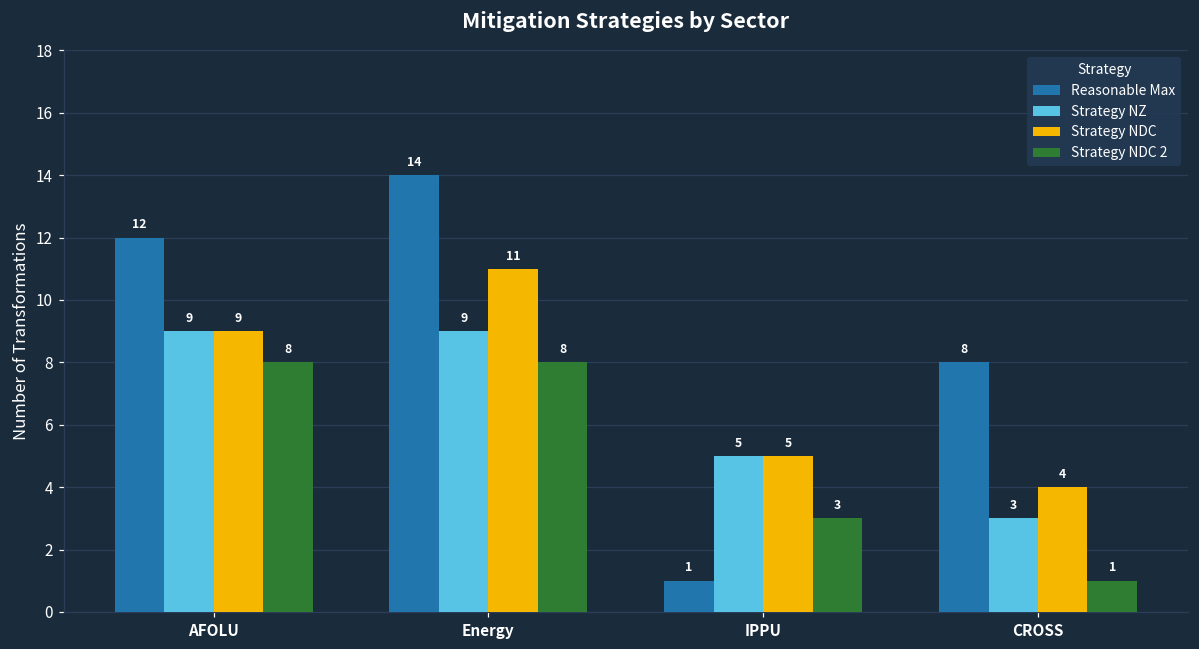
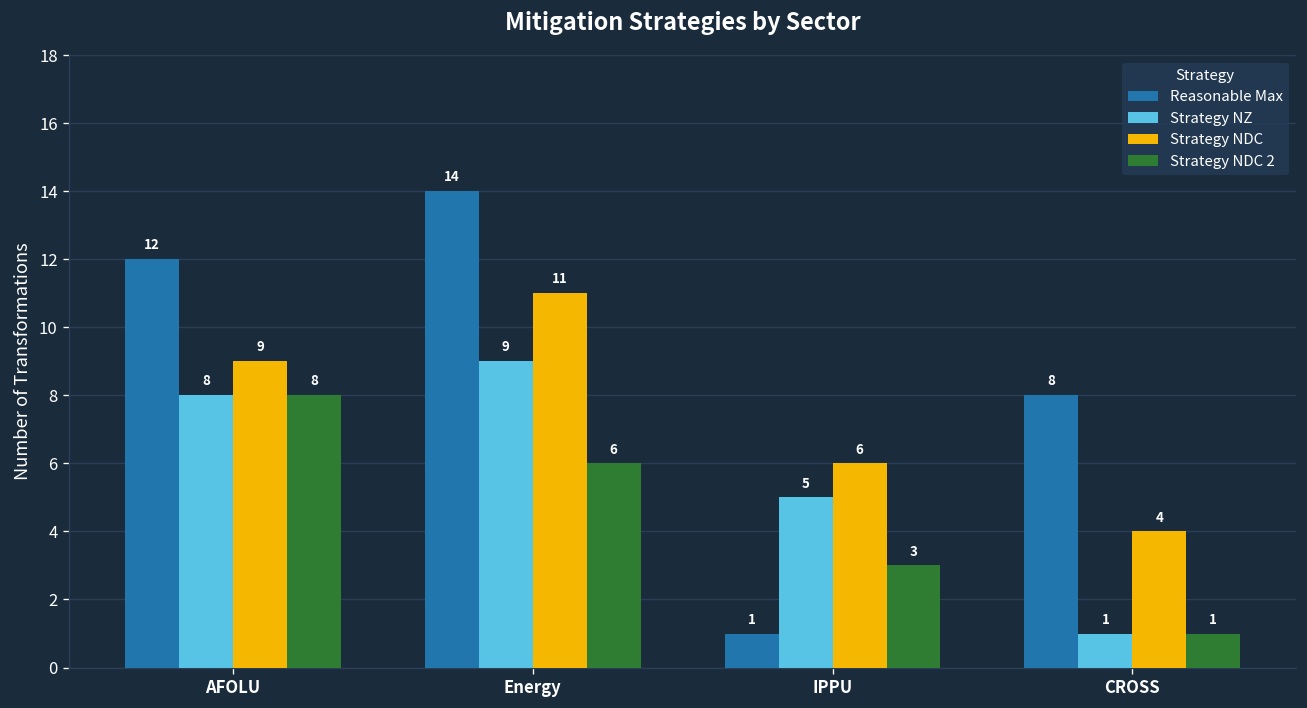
Strategy NZ, AFOLU: 9 -> 8
Strategy NDC 2, Energy: 8 -> 6
Strategy NDC, IPPU: 5 -> 6
Strategy NZ, CROSS: 3 -> 1
